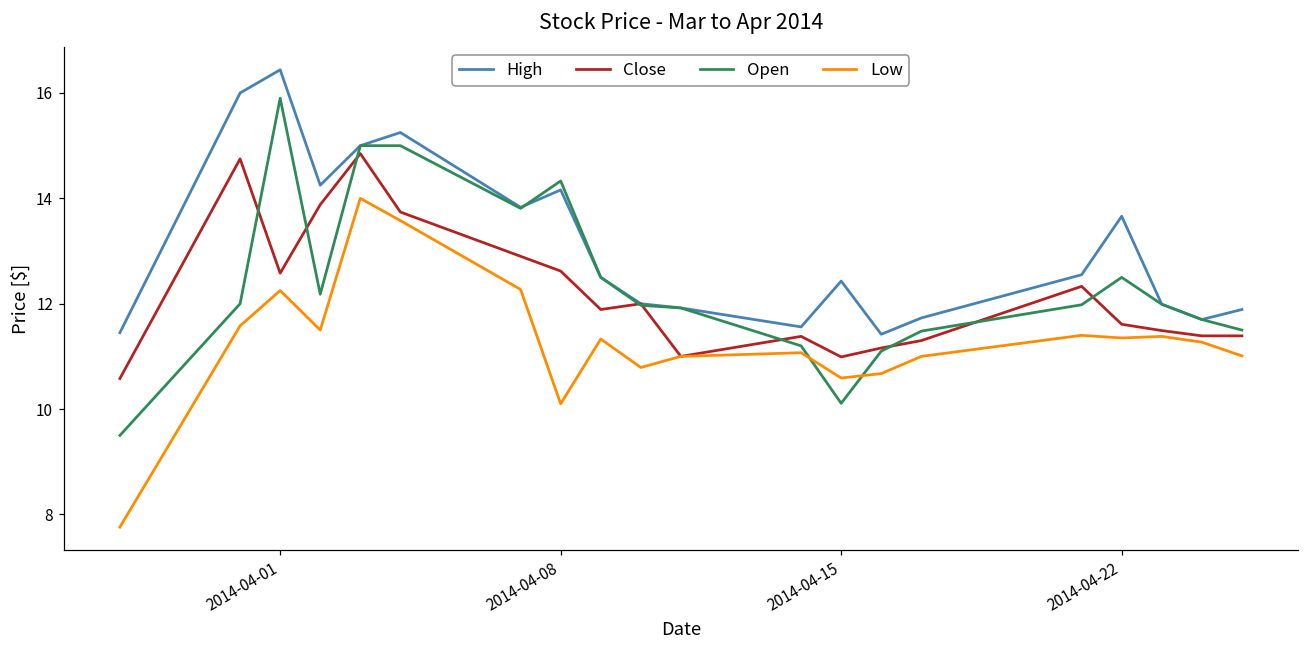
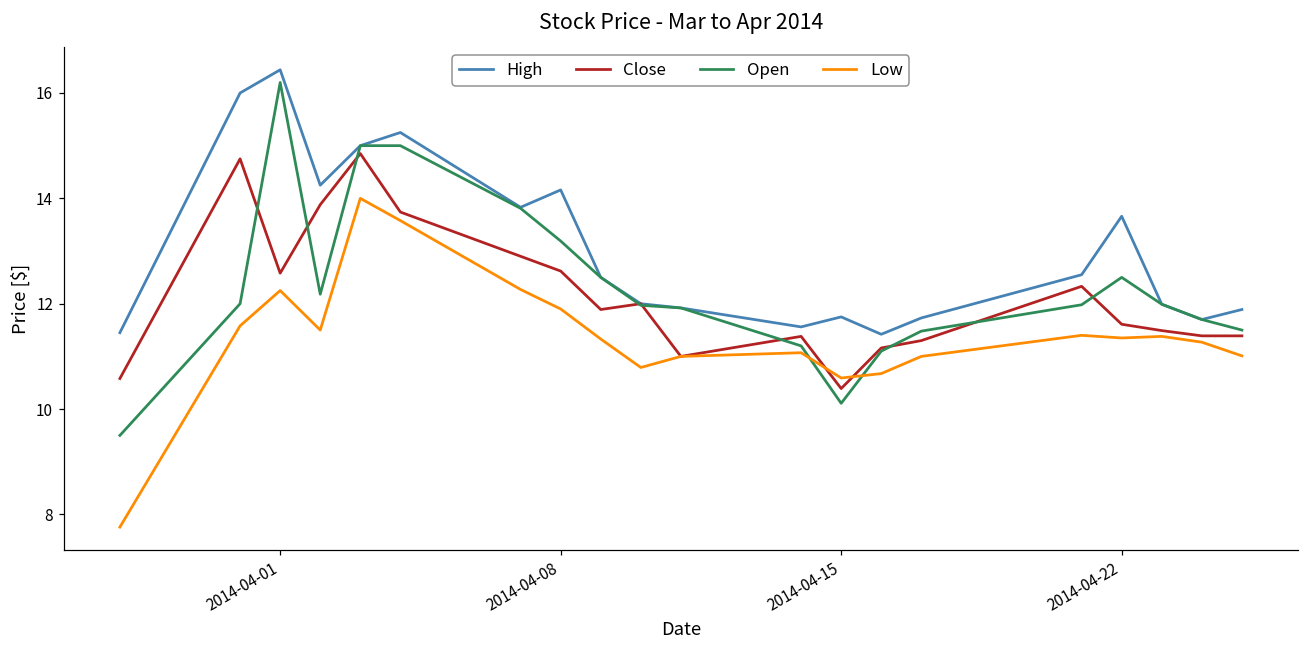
Open, 2014-04-01: 15.9 -> 16.2
Open, 2014-04-08: 14.3 -> 13.2
Low, 2014-04-08: 10.1 -> 11.9
High, 2014-04-15: 12.4 -> 11.8
Close, 2014-04-15: 11.0 -> 10.4
